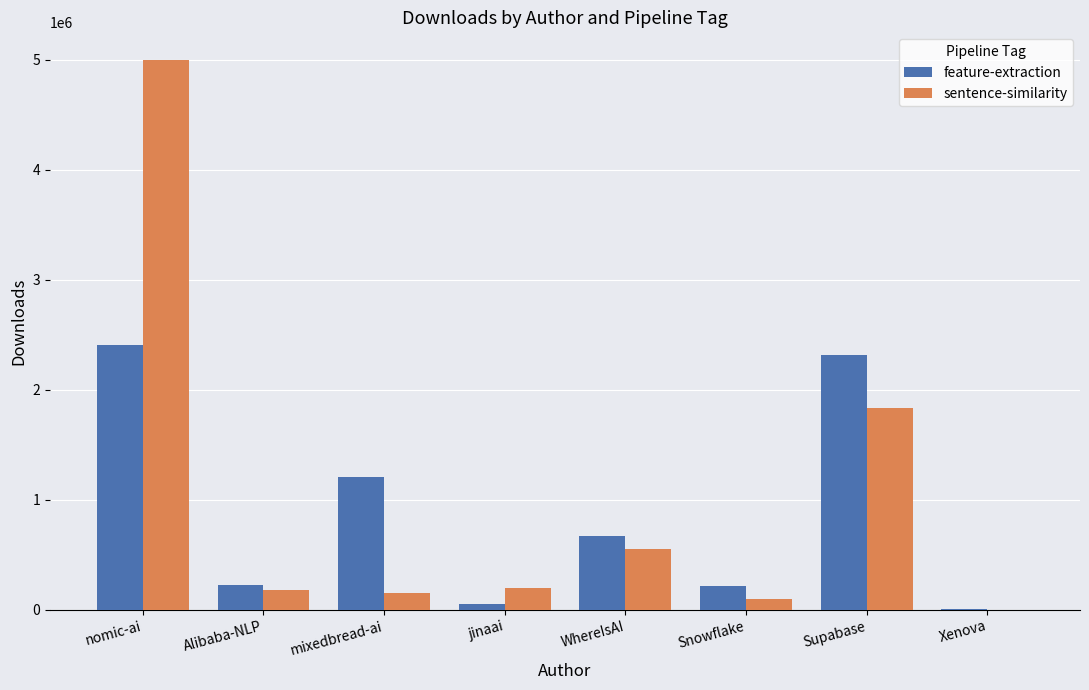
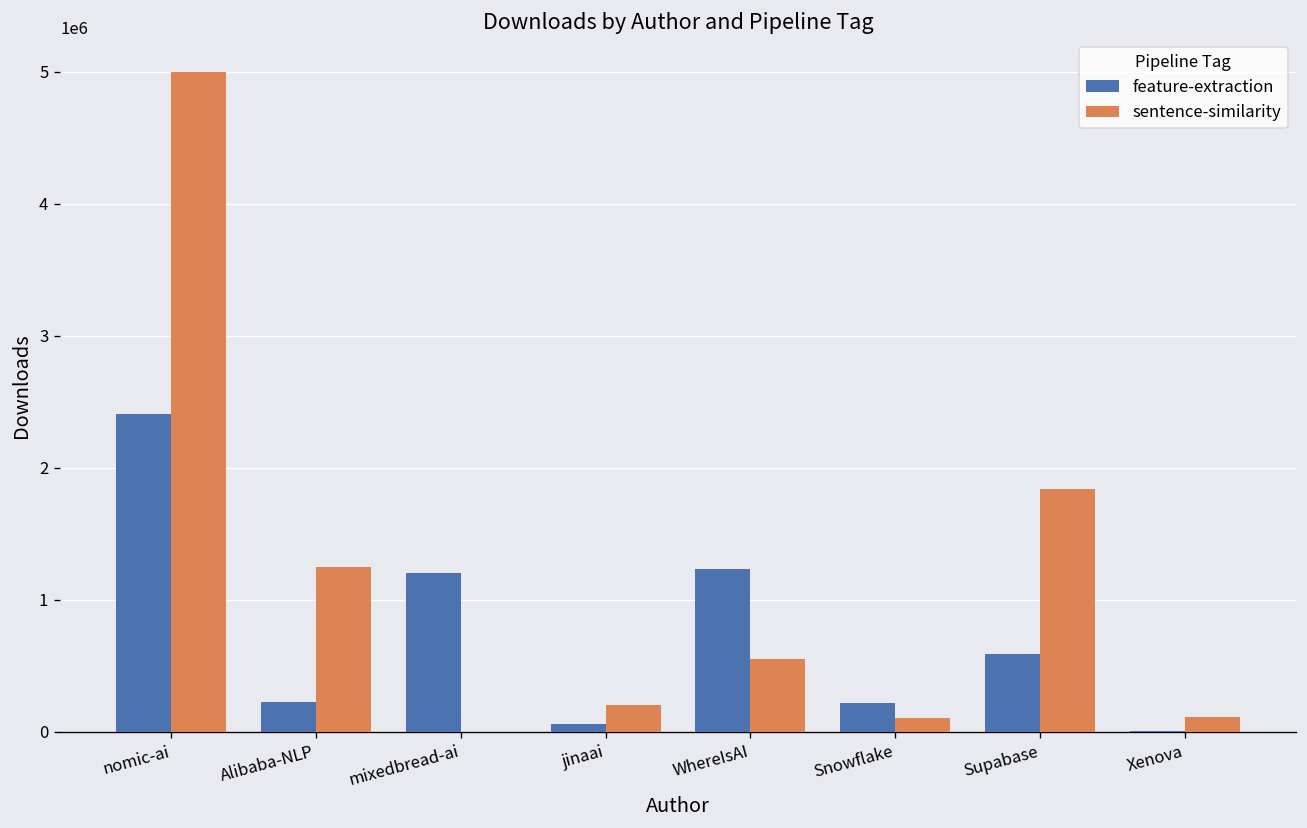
sentence-similarity, Alibaba-NLP: 170000 -> 1250000
sentence-similarity, mixedbread-ai: 160000 -> 0
feature-extraction, WhereIsAI: 670000 -> 1230000
feature-extraction, Supabase: 2320000 -> 590000
sentence-similarity, Xenova: 0 -> 110000
